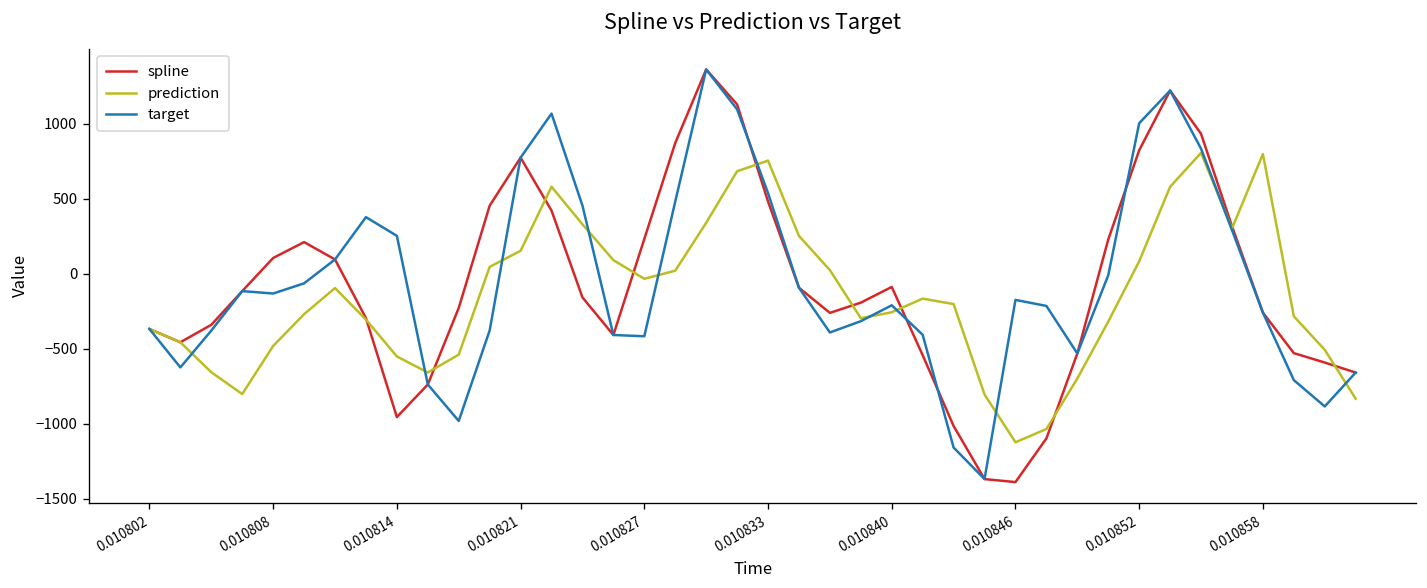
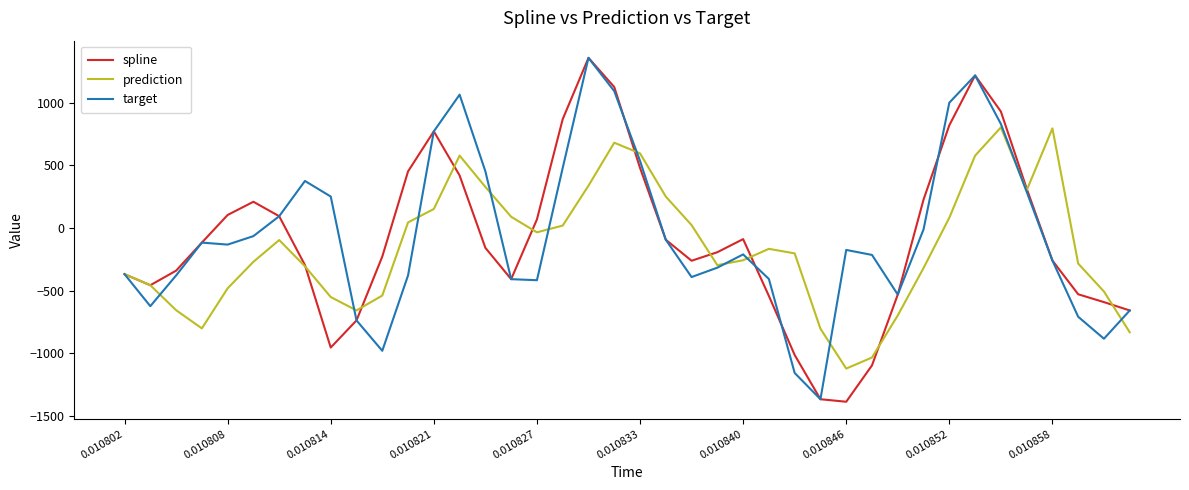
spline, 0.010827: 230 -> 70
prediction, 0.010833: 750 -> 600
